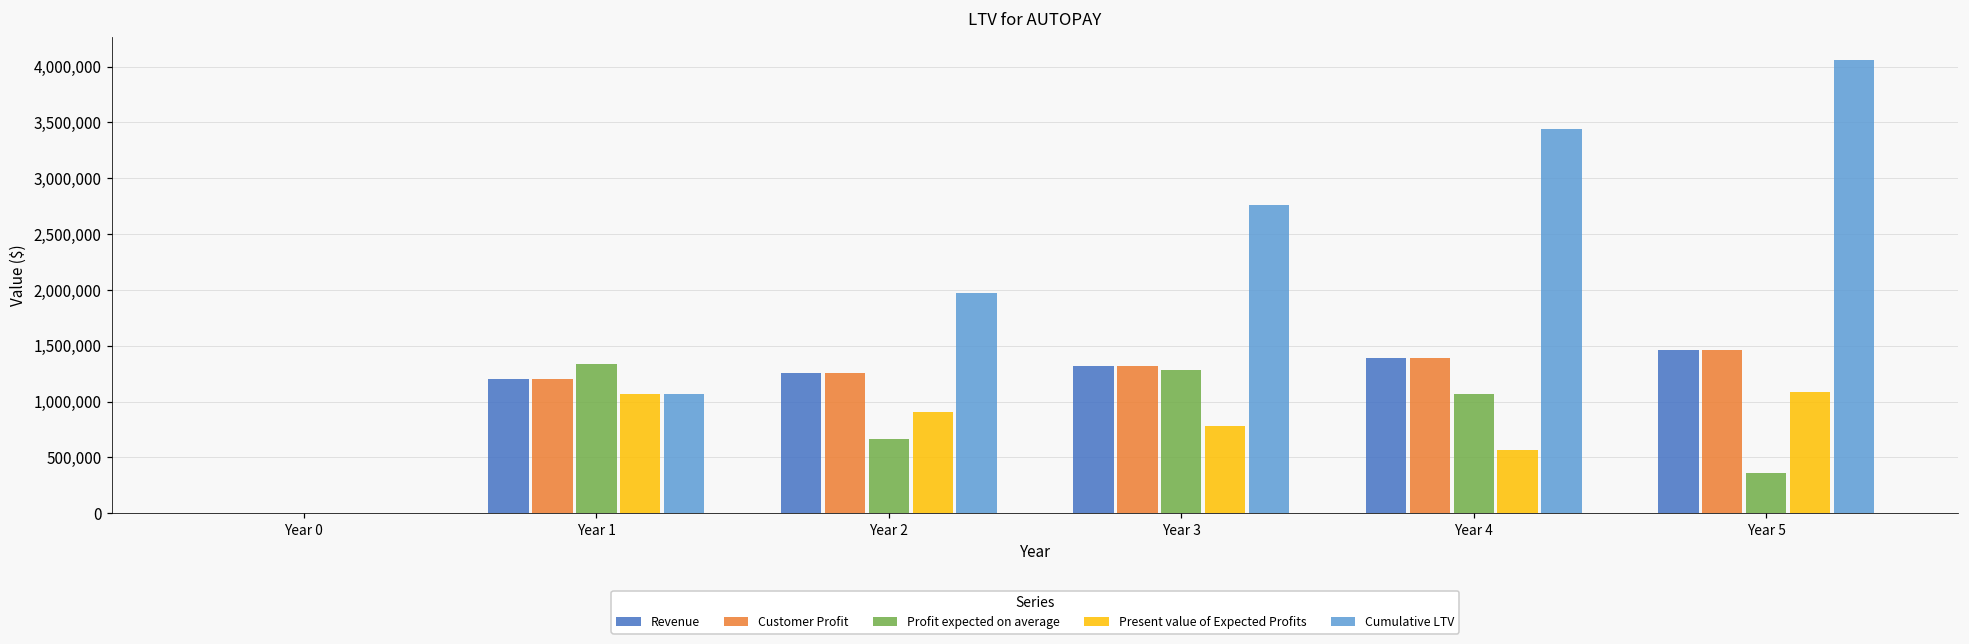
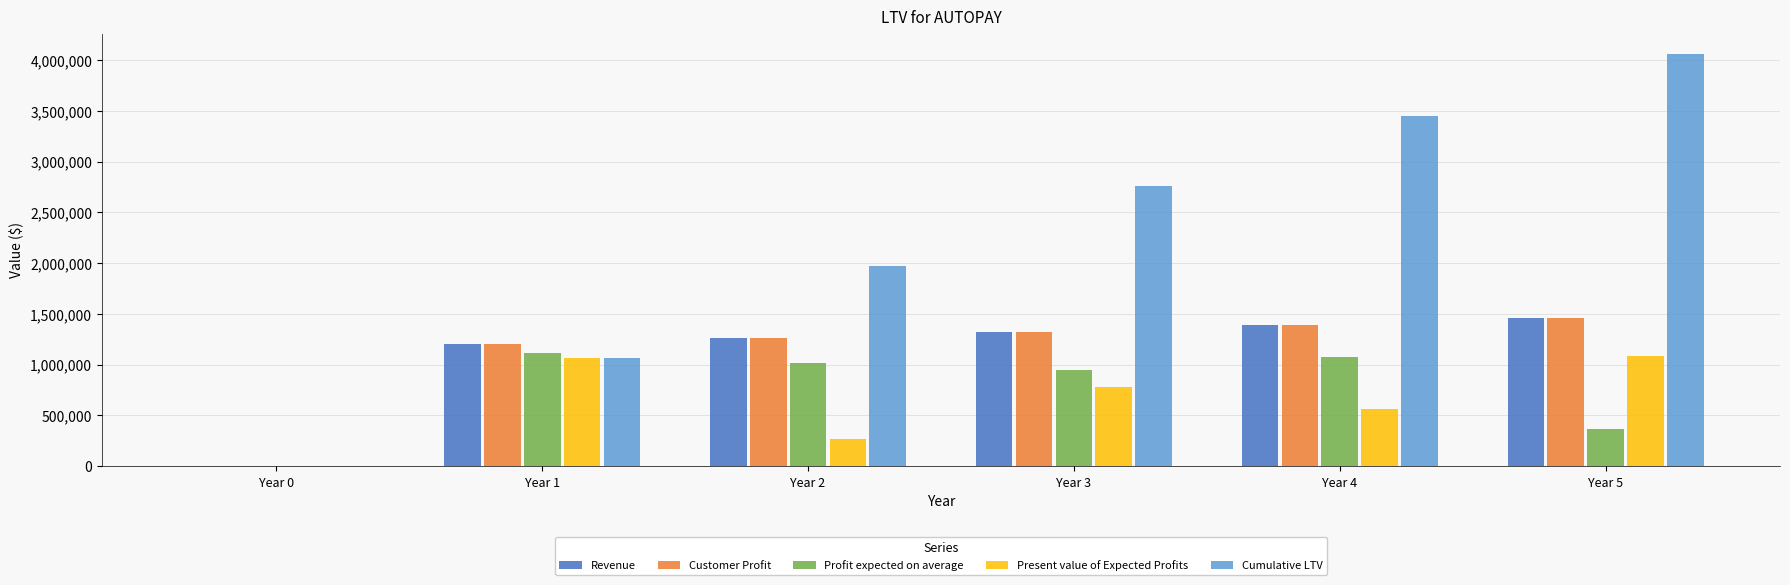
Profit expected on average, Year 1: 1,340,000 -> 1,110,000
Profit expected on average, Year 2: 660,000 -> 1,020,000
Present value of Expected Profits, Year 2: 900,000 -> 270,000
Profit expected on average, Year 3: 1,290,000 -> 950,000
